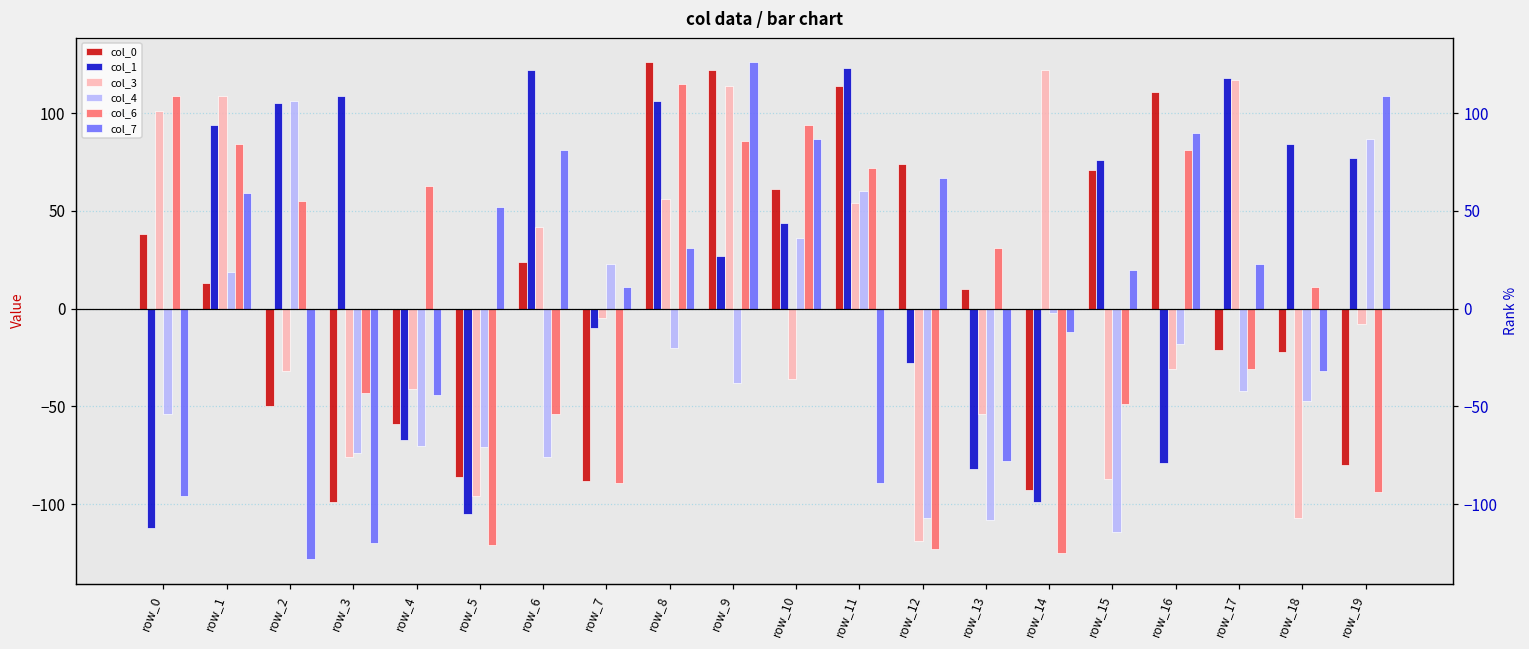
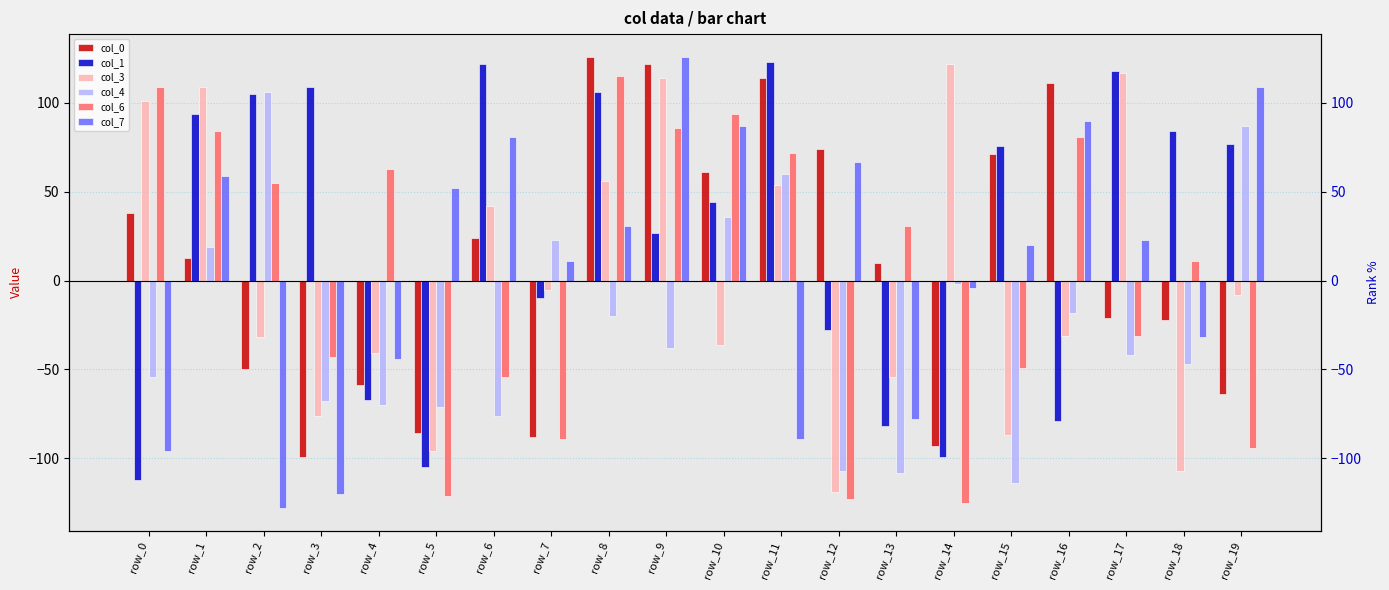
col_4, row_3: -74 -> -68
col_7, row_14: -12 -> -4
col_0, row_19: -80 -> -64
